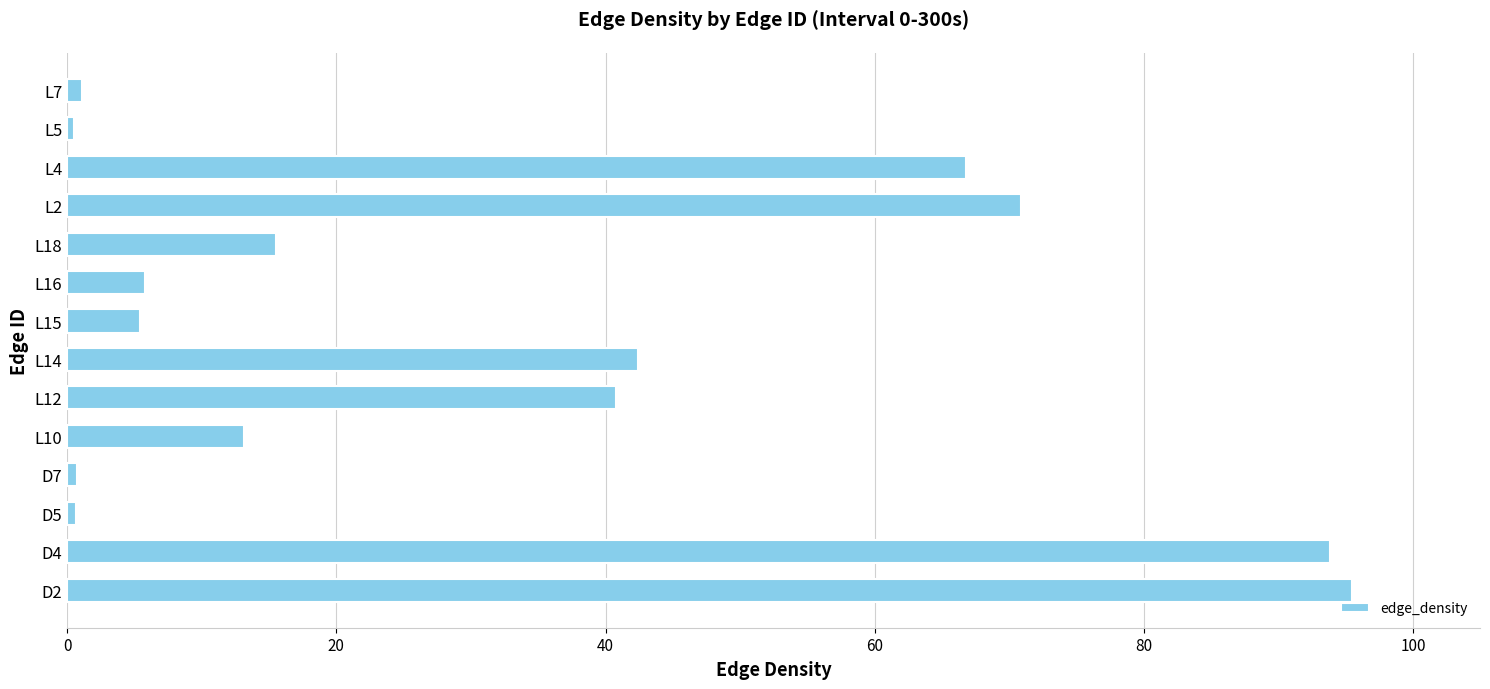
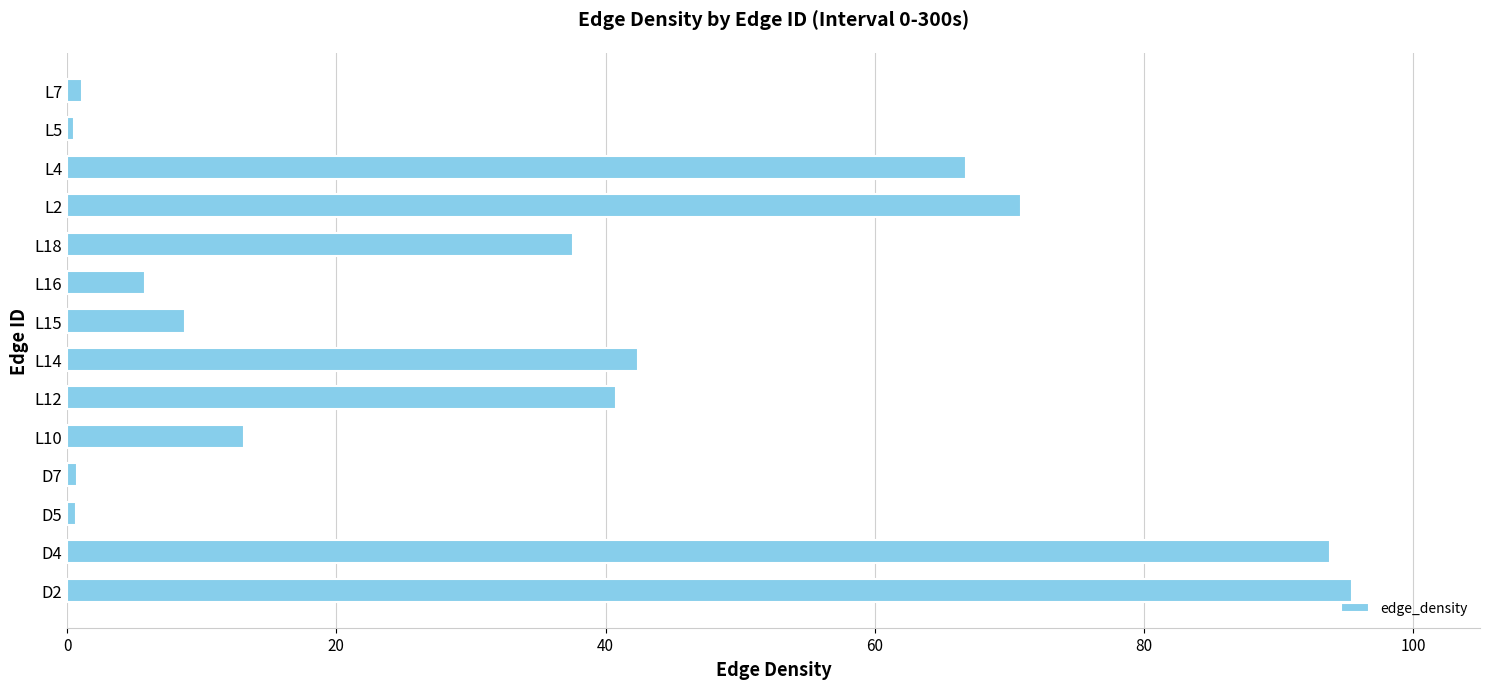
L18: 15.5 -> 37.6
L15: 5.4 -> 8.8
